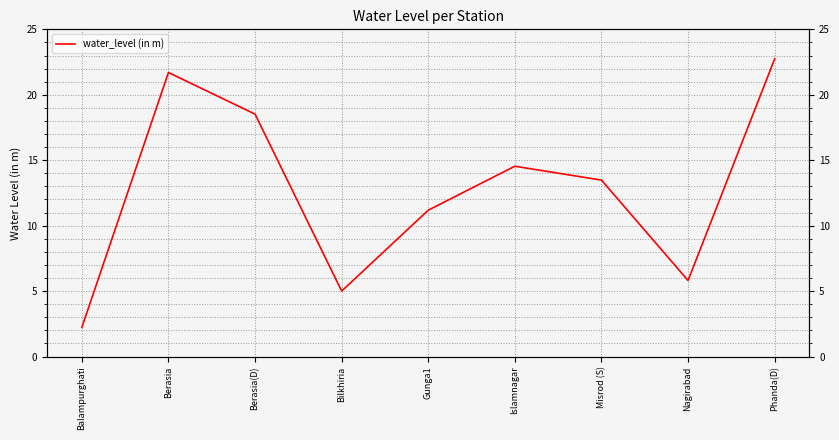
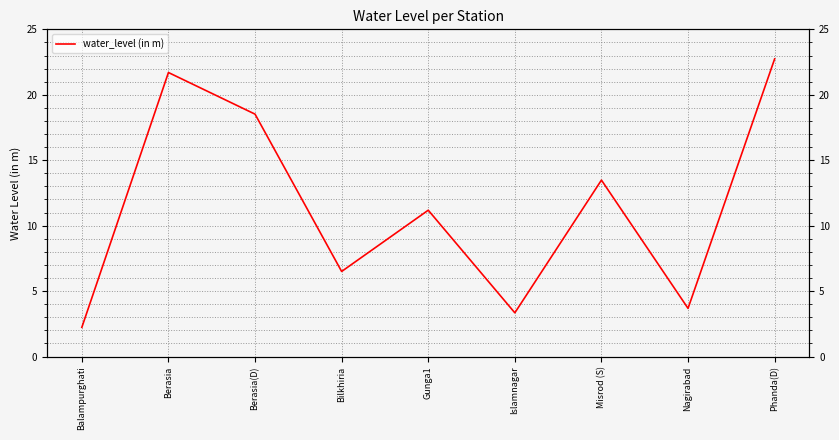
Bilkhiria: 5.0 -> 6.5
Islamnagar: 14.5 -> 3.3
Nagirabad: 5.8 -> 3.7
